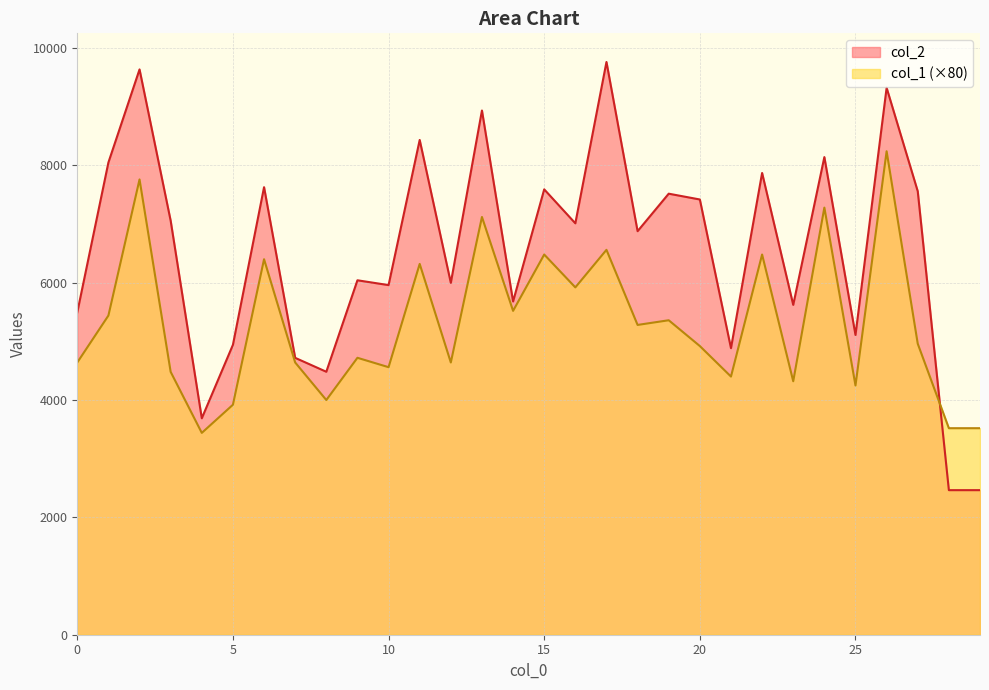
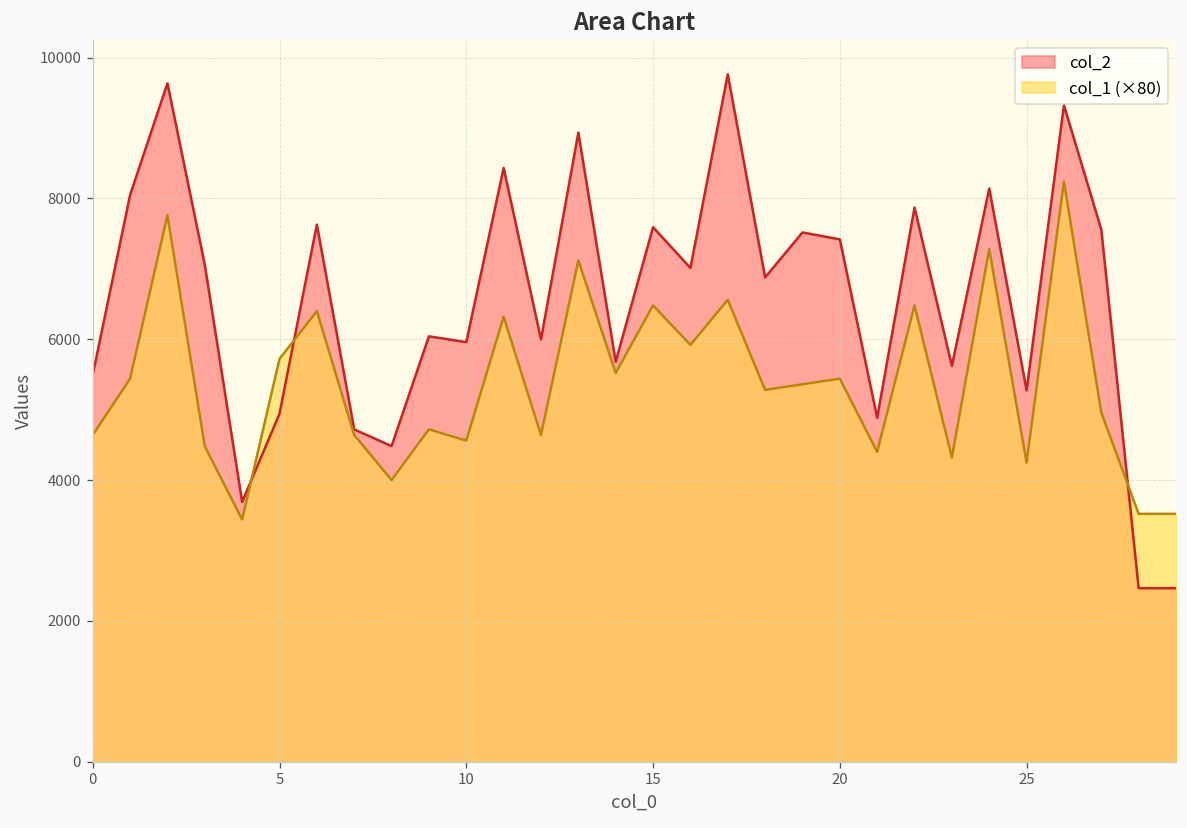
col_1 (×80), 5: 3900 -> 5700
col_1 (×80), 20: 4900 -> 5400
col_2, 25: 5100 -> 5300
